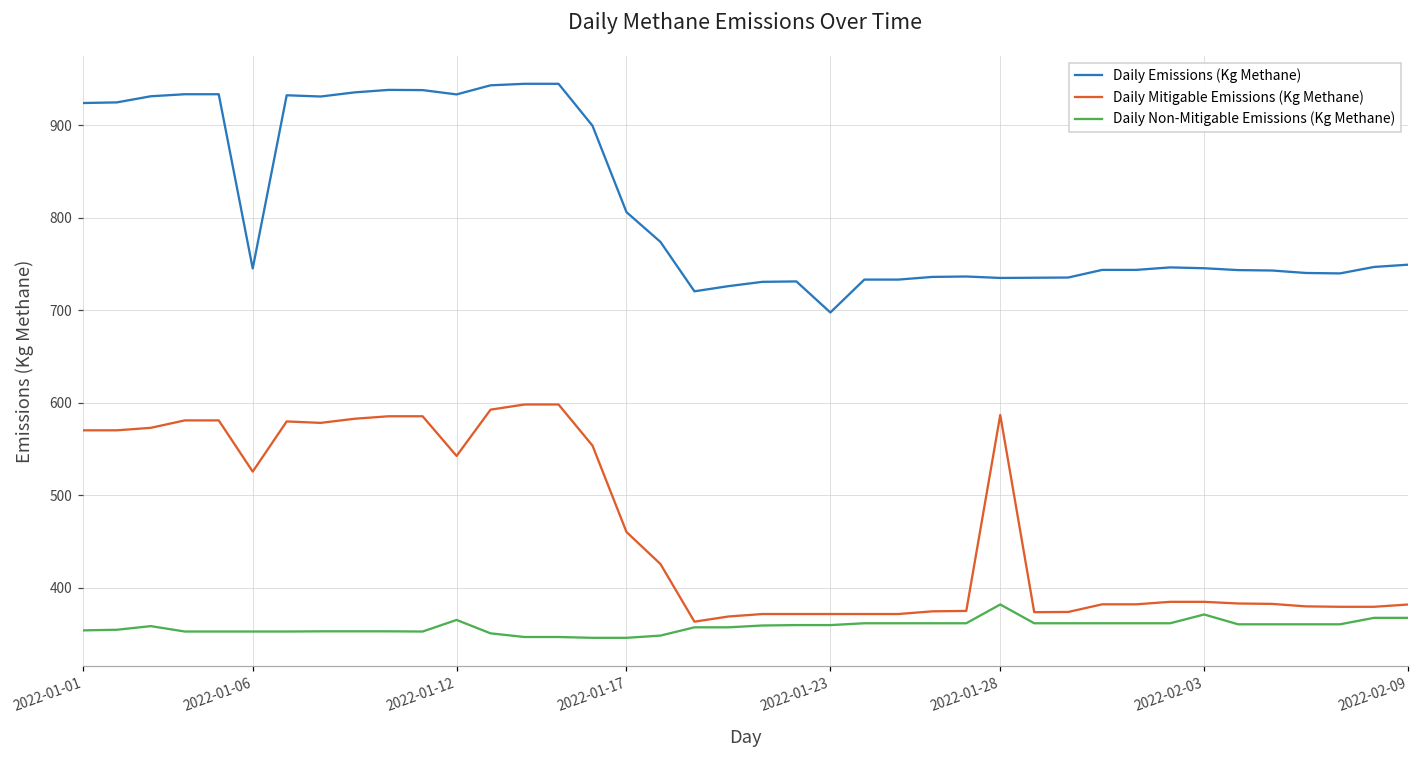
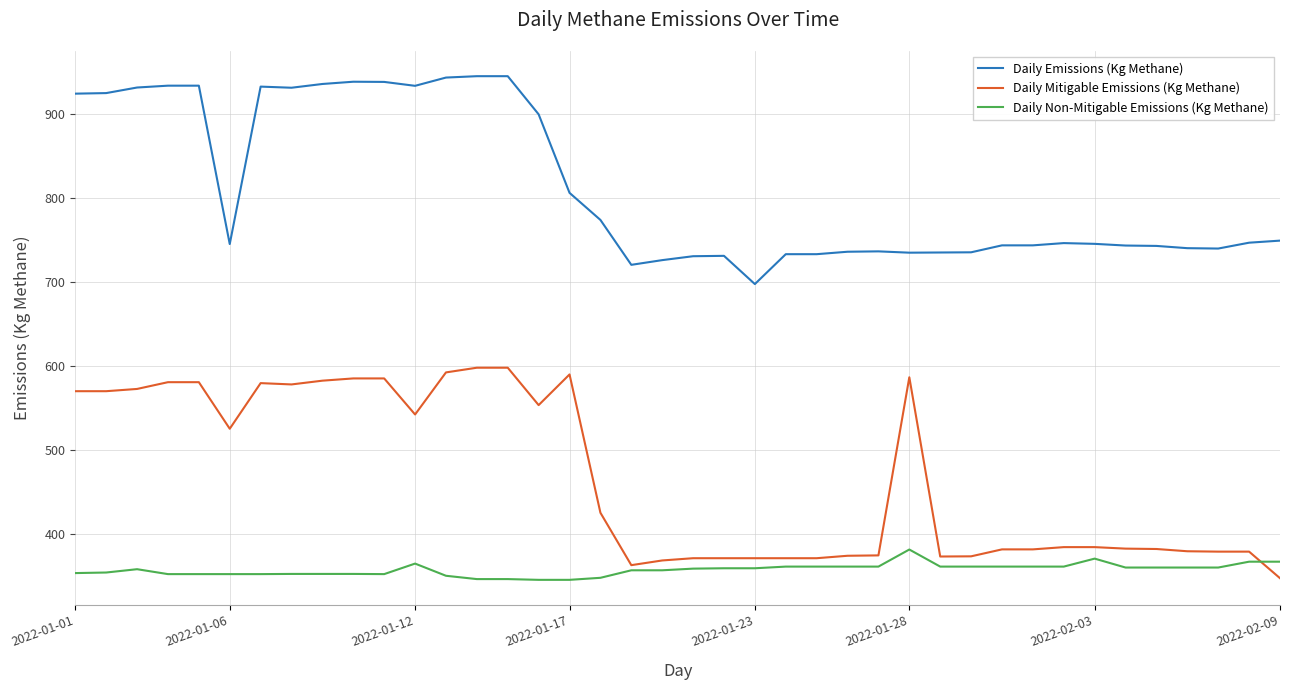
Daily Mitigable Emissions (Kg Methane), 2022-01-17: 460 -> 590
Daily Mitigable Emissions (Kg Methane), 2022-02-09: 380 -> 350
